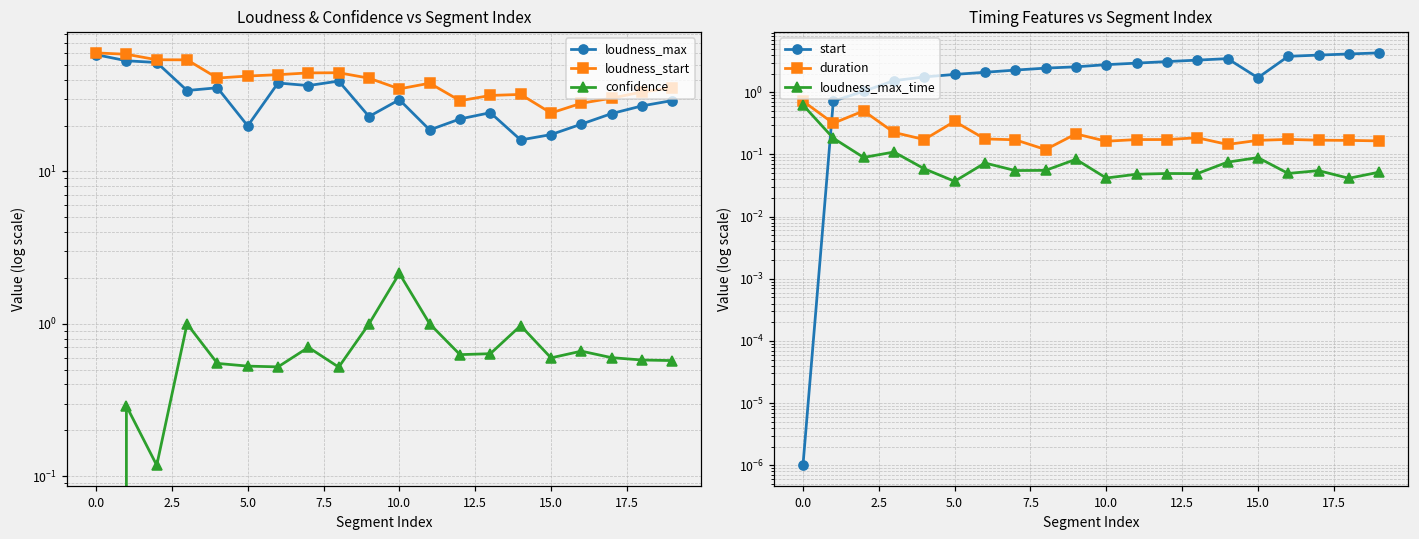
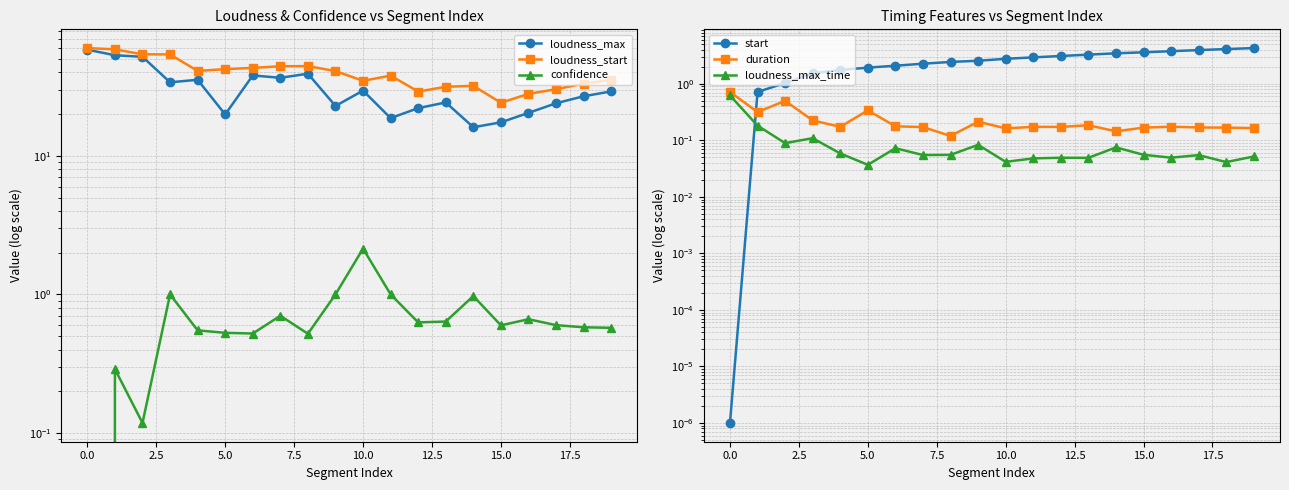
Timing Features vs Segment Index, start, 15.0: 1.7 -> 4
Timing Features vs Segment Index, loudness_max_time, 15.0: 0.09 -> 0.06
